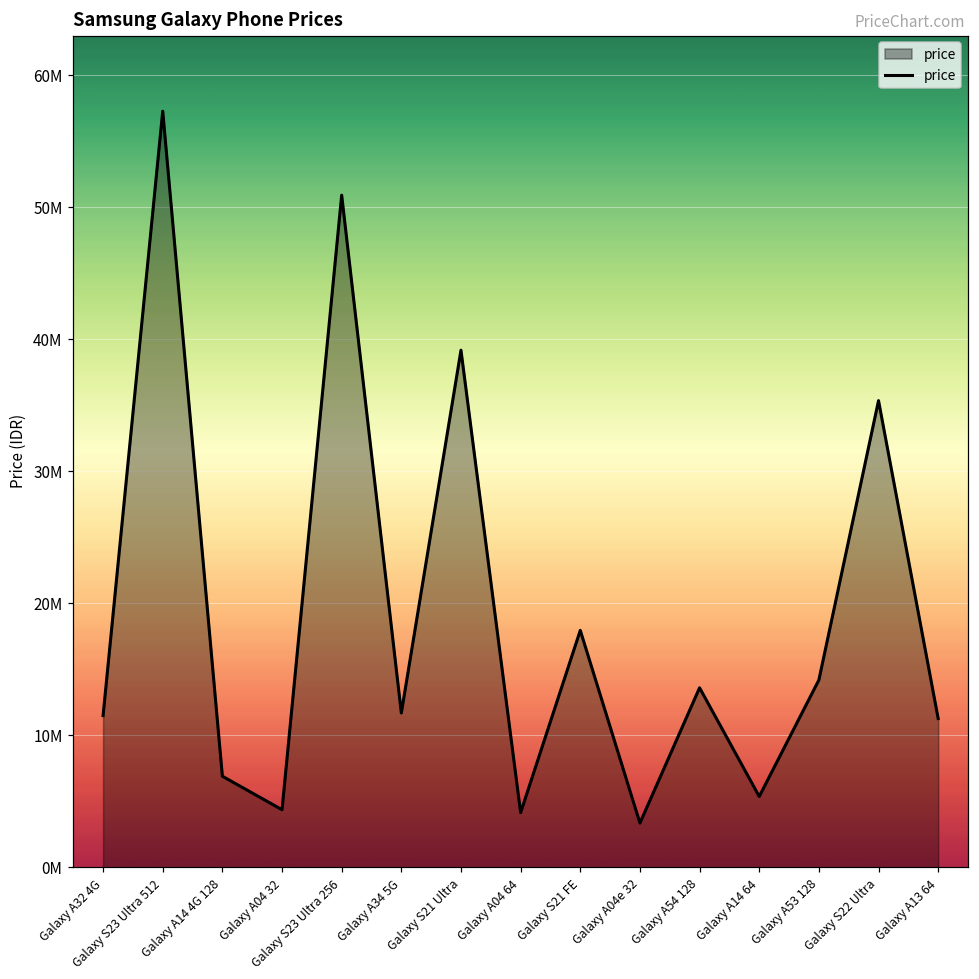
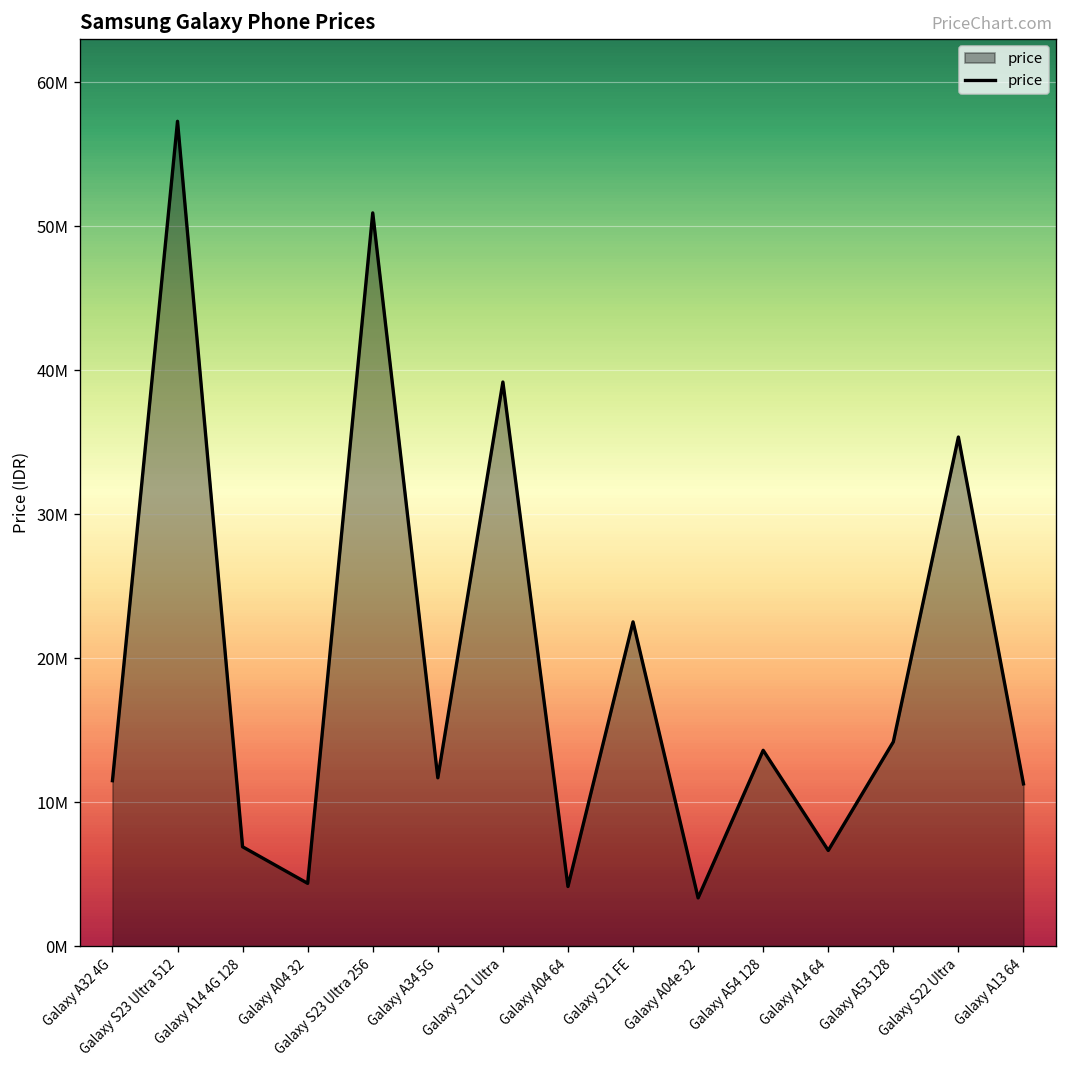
Galaxy S21 FE: 18000000 -> 22500000
Galaxy A14 64: 5400000 -> 6600000
